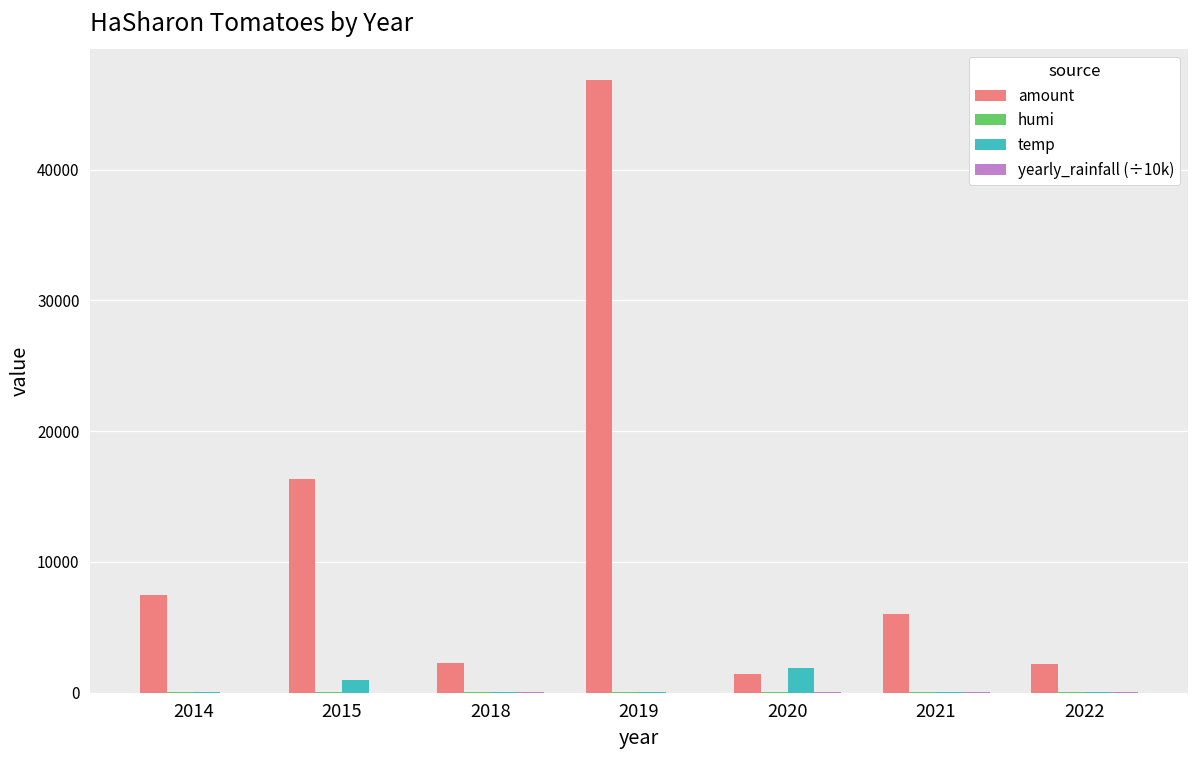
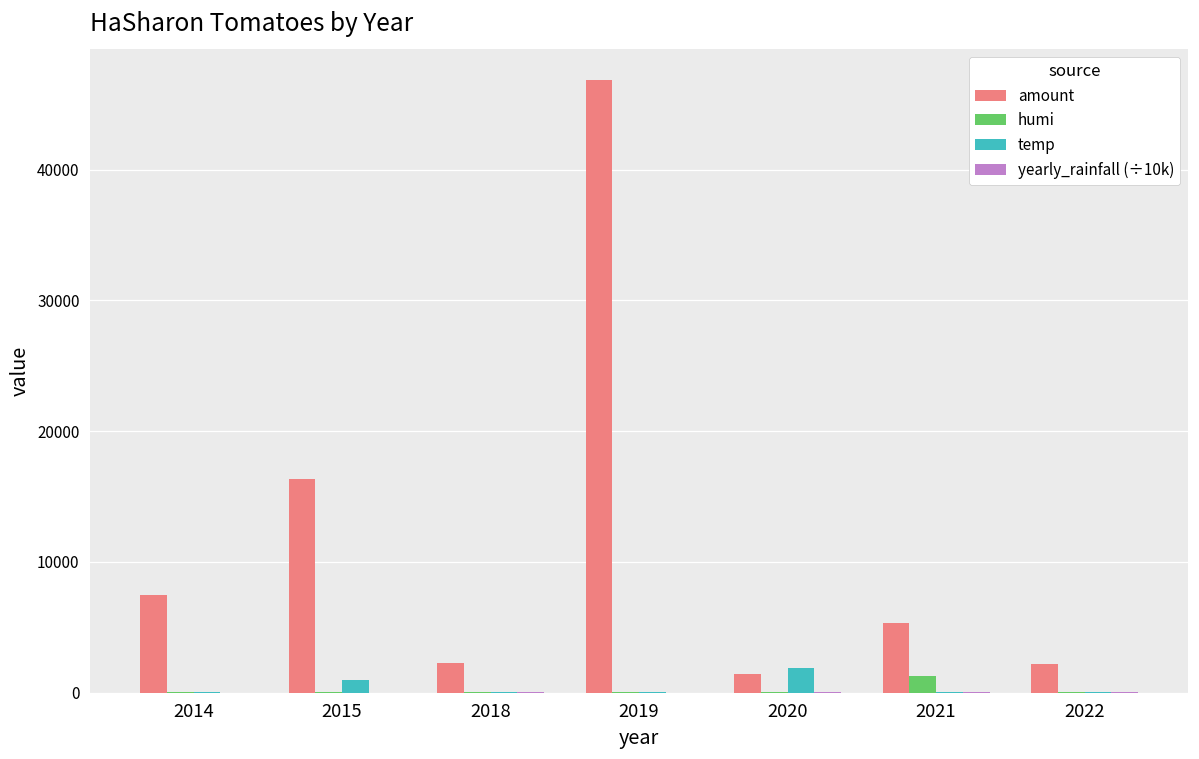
amount, 2021: 6000 -> 5300
humi, 2021: 100 -> 1300
